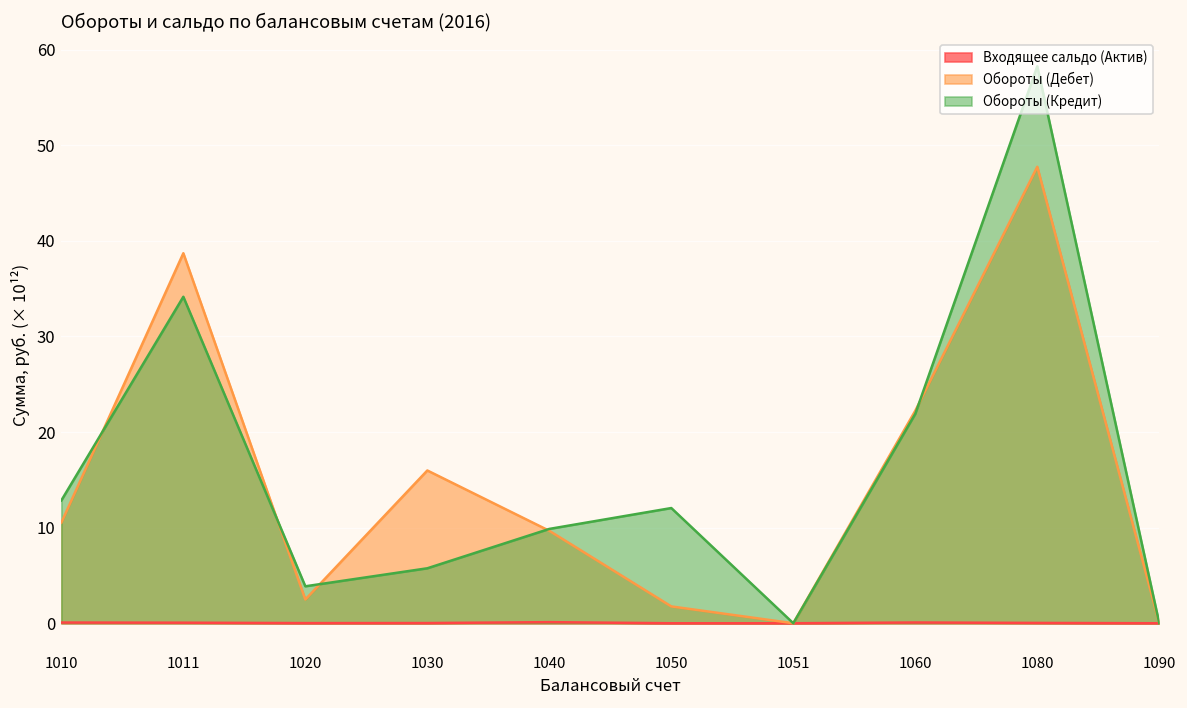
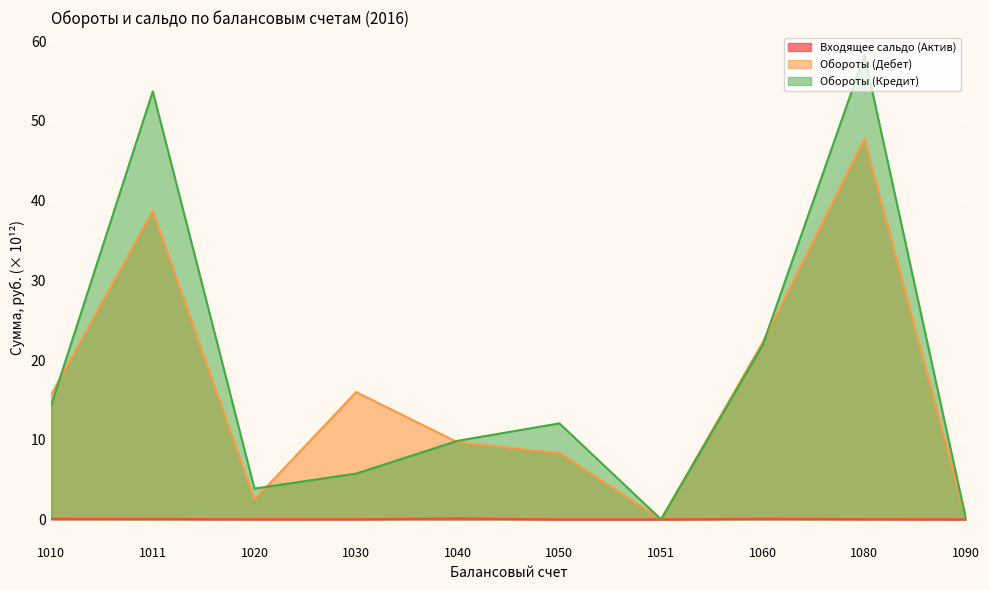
Обороты (Дебет), 1010: 11 -> 16
Обороты (Кредит), 1010: 13 -> 14
Обороты (Кредит), 1011: 34 -> 54
Обороты (Дебет), 1050: 2 -> 8
